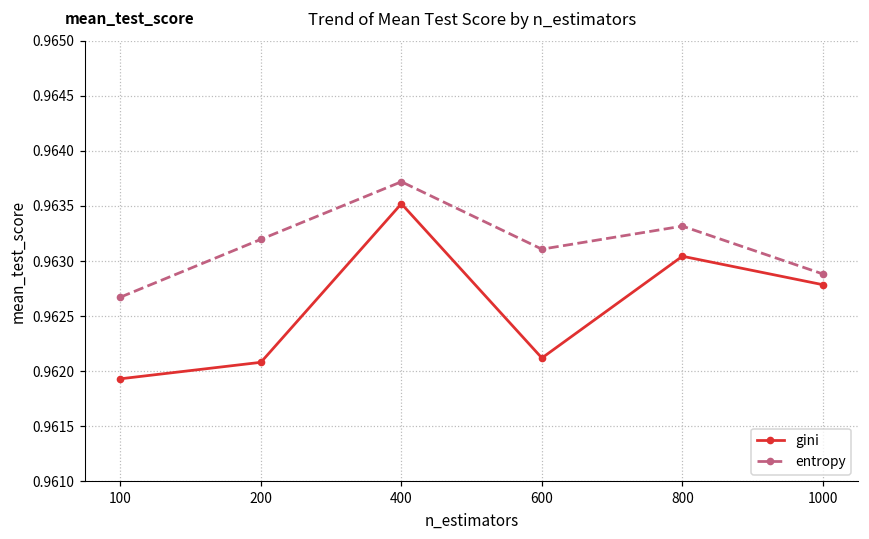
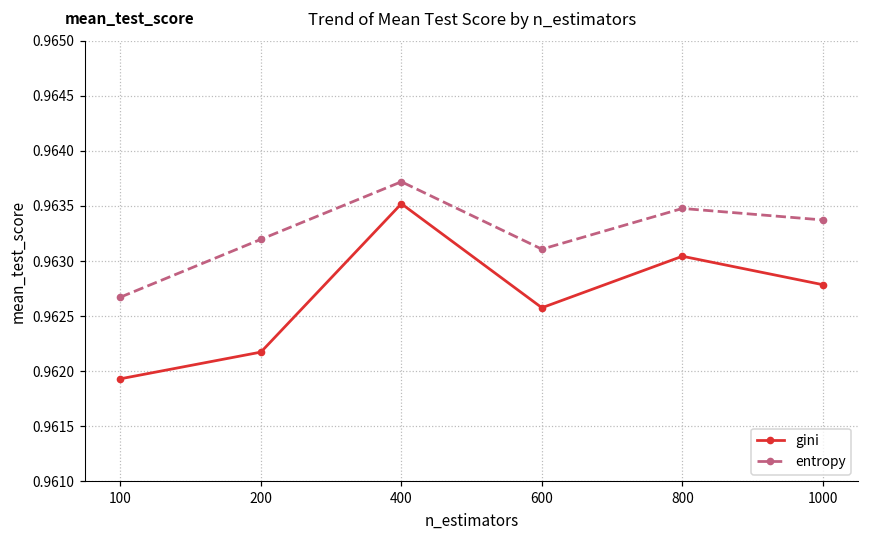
gini, 200: 0.96208 -> 0.96217
gini, 600: 0.96212 -> 0.96258
entropy, 800: 0.96332 -> 0.96348
entropy, 1000: 0.96288 -> 0.96337
